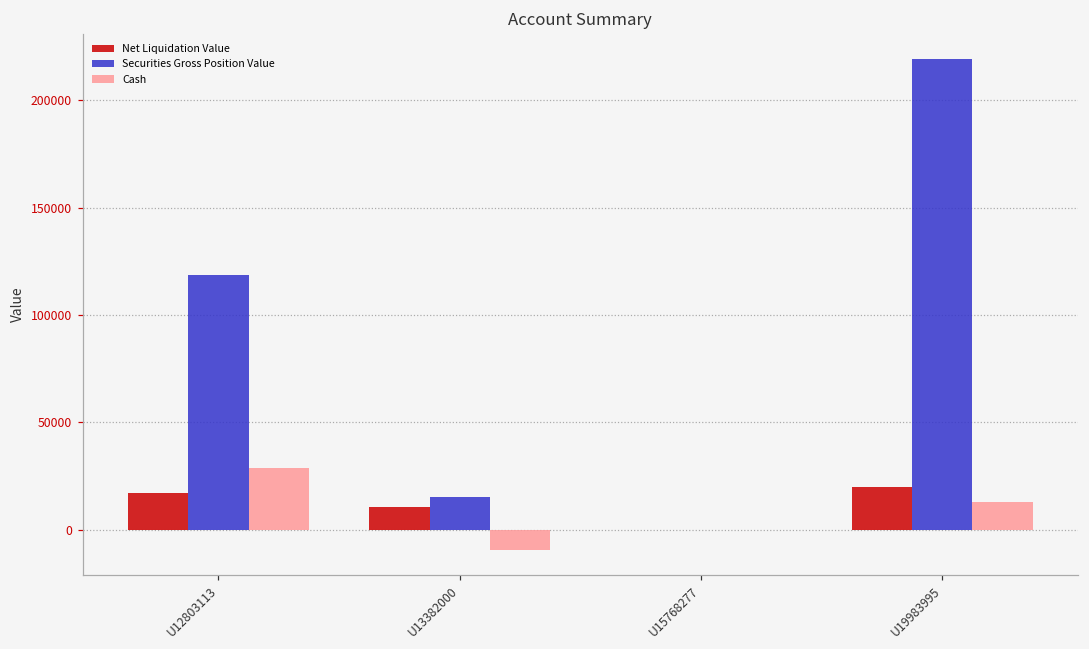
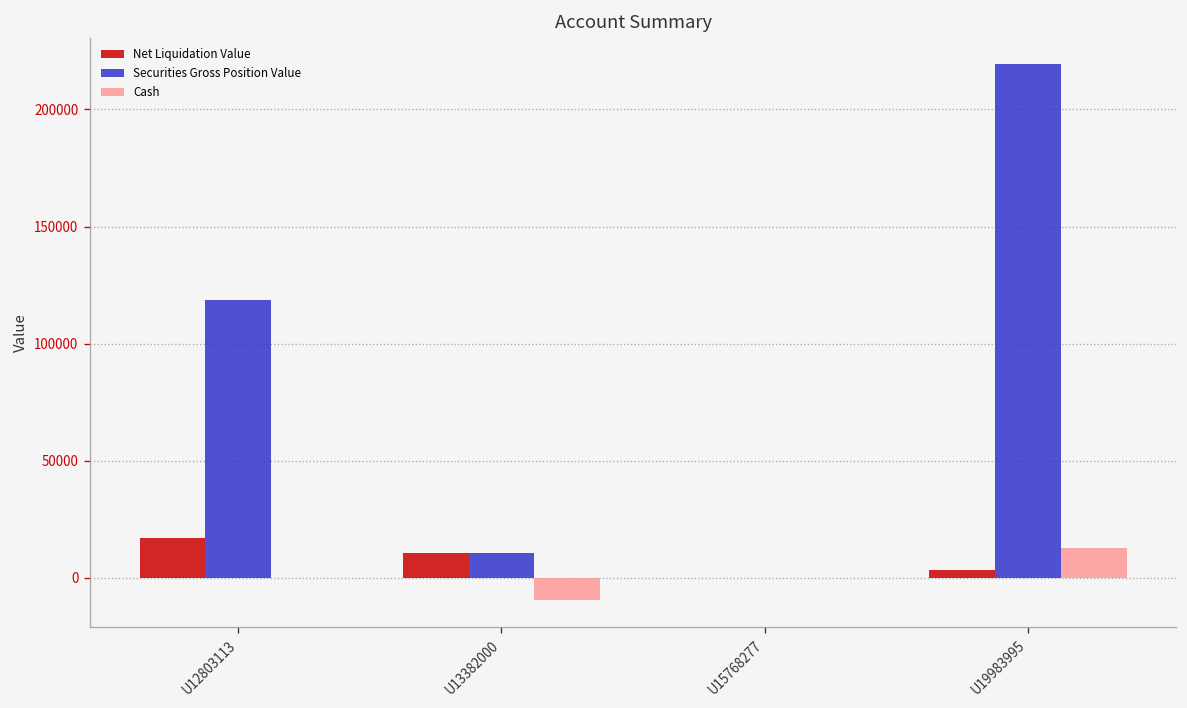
Cash, U12803113: 29000 -> 0
Securities Gross Position Value, U13382000: 15000 -> 10000
Net Liquidation Value, U19983995: 20000 -> 4000
